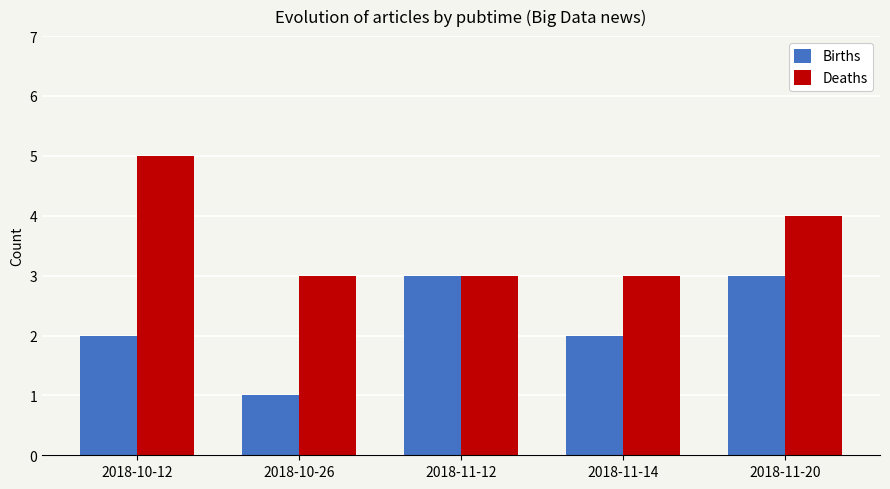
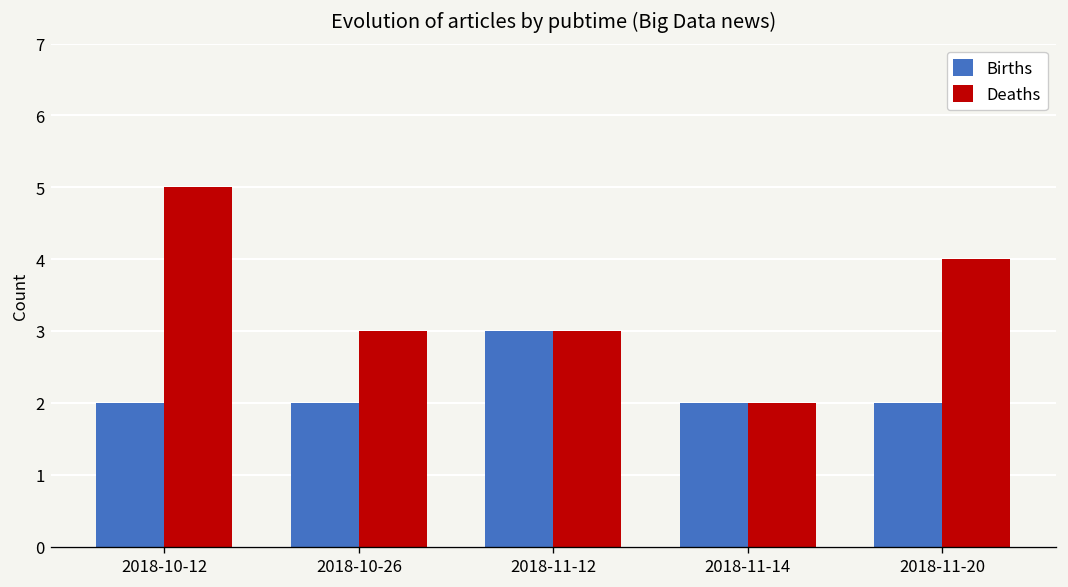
Births, 2018-10-26: 1 -> 2
Deaths, 2018-11-14: 3 -> 2
Births, 2018-11-20: 3 -> 2
